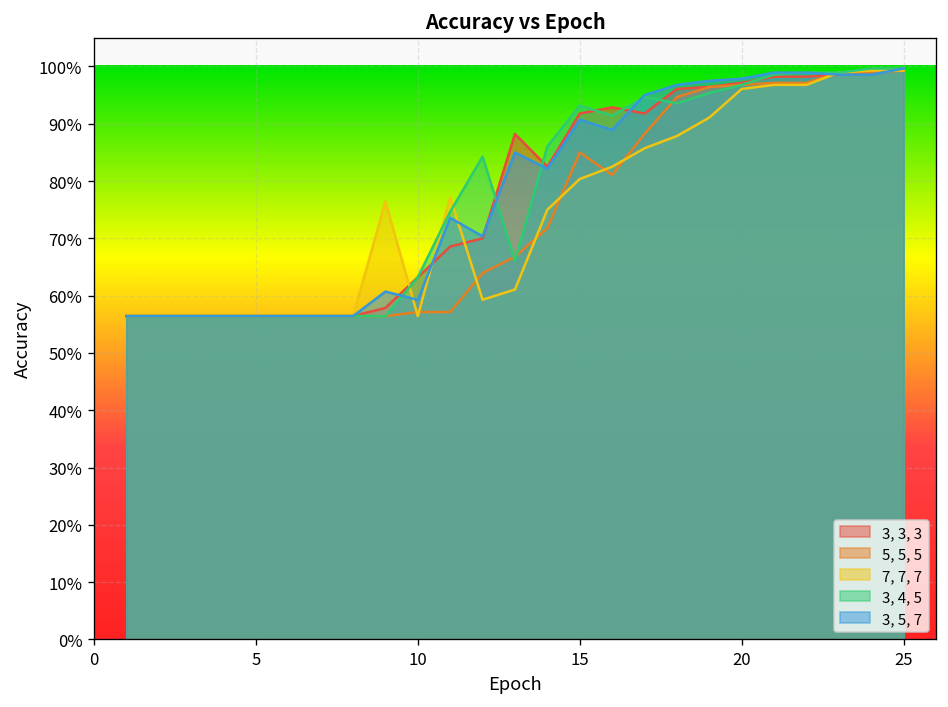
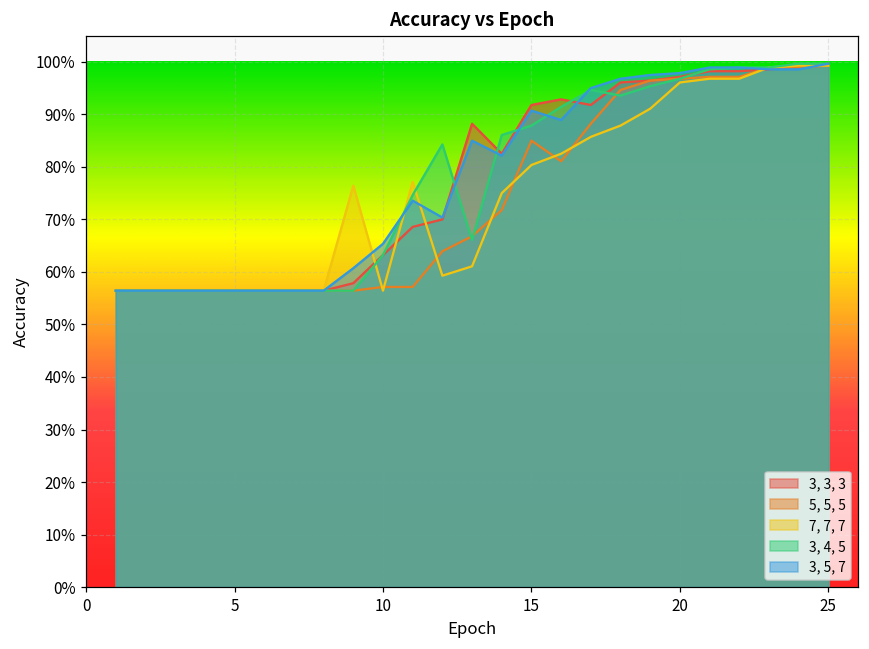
3, 5, 7, 10: 59% -> 65%
3, 4, 5, 15: 93% -> 88%
